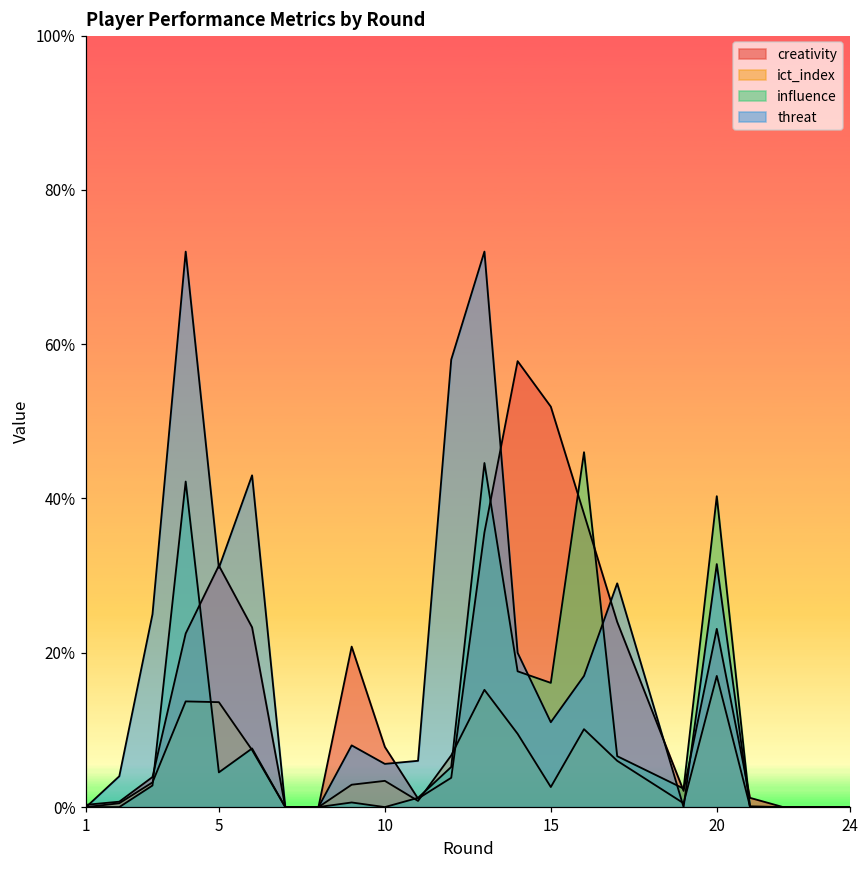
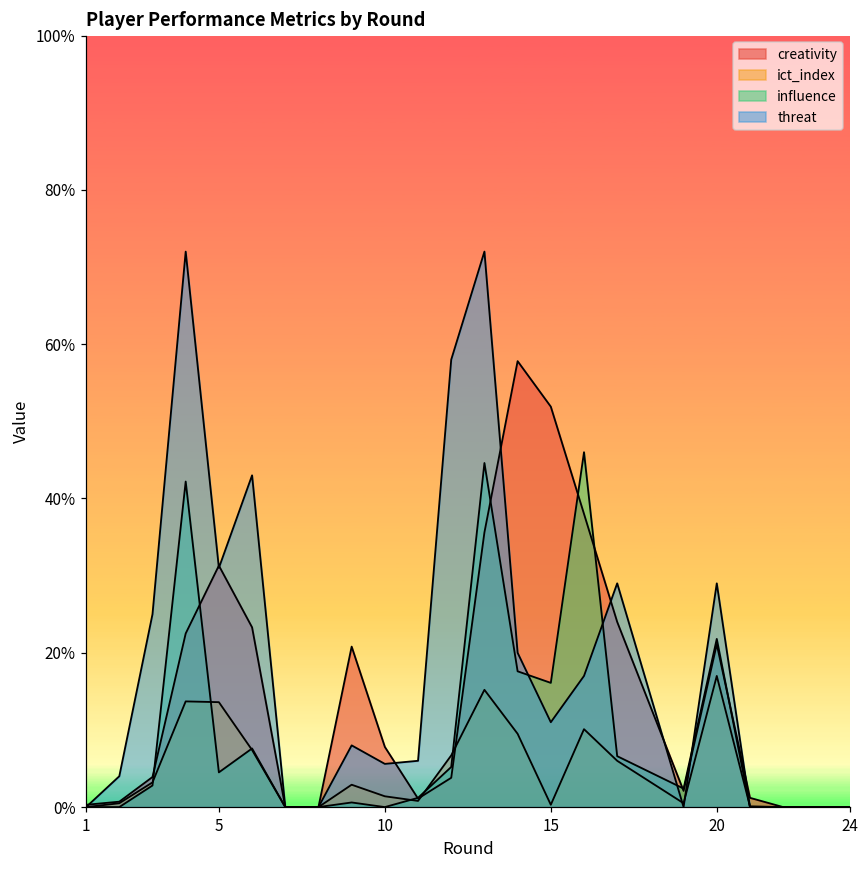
ict_index, 10: 3% -> 1%
ict_index, 15: 3% -> 0%
creativity, 20: 23% -> 21%
influence, 20: 40% -> 22%
threat, 20: 32% -> 29%
